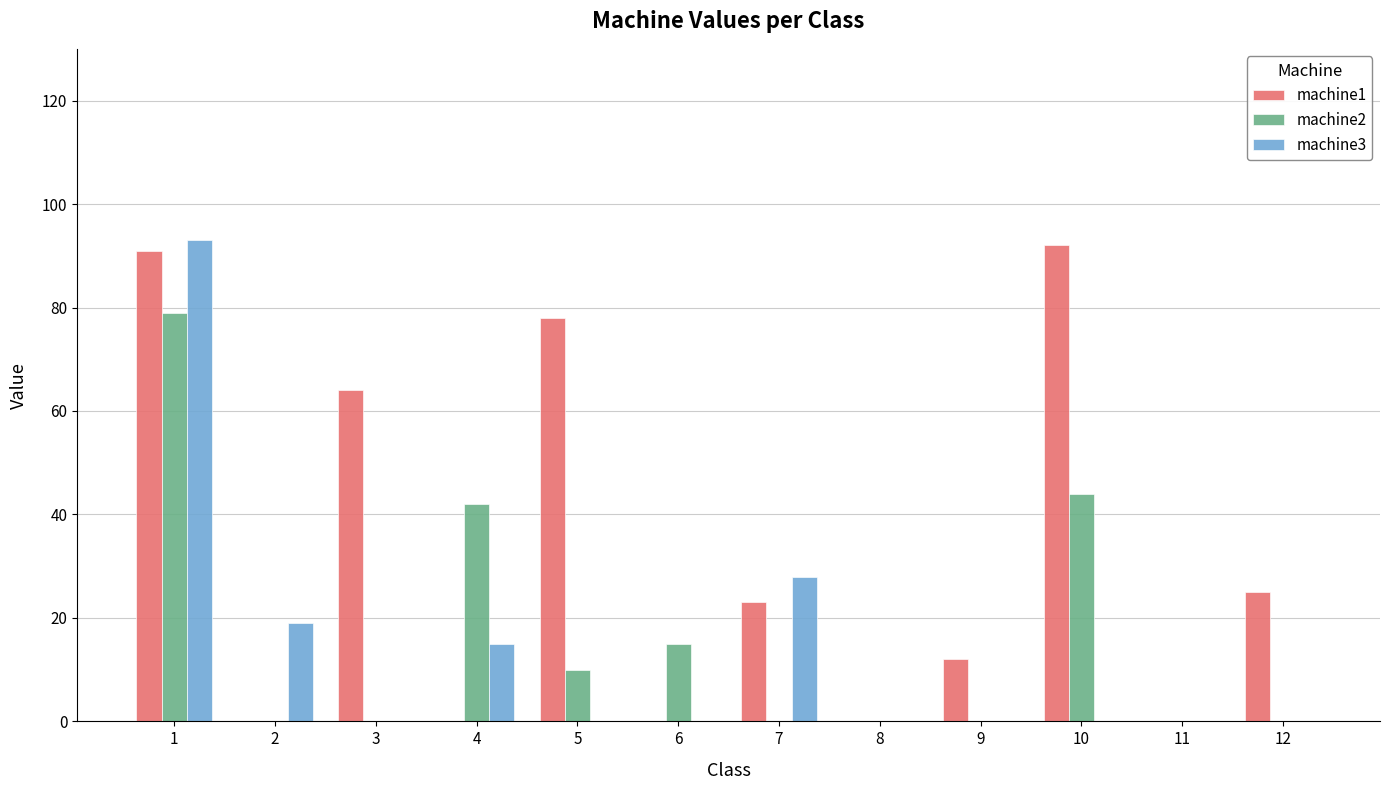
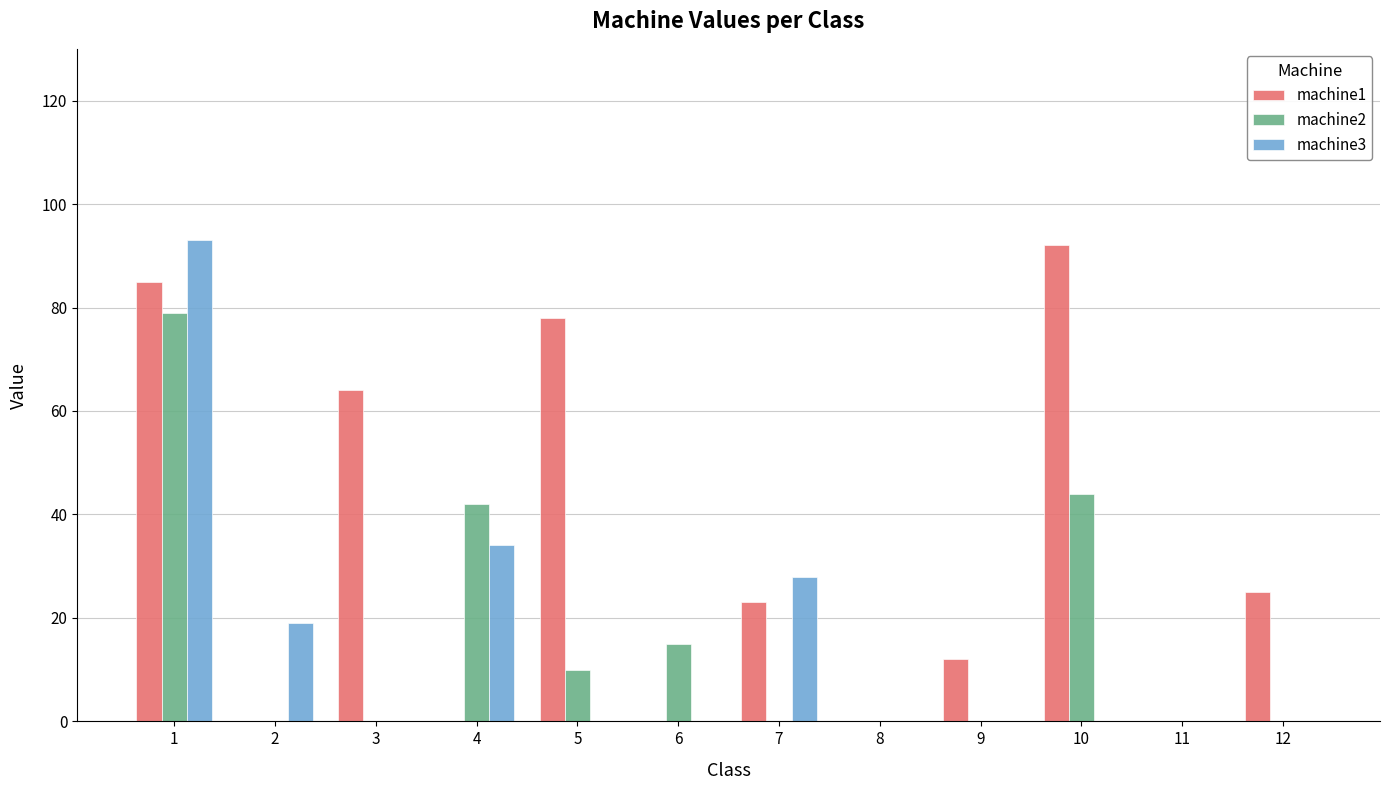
machine1, 1: 91 -> 85
machine3, 4: 15 -> 34
